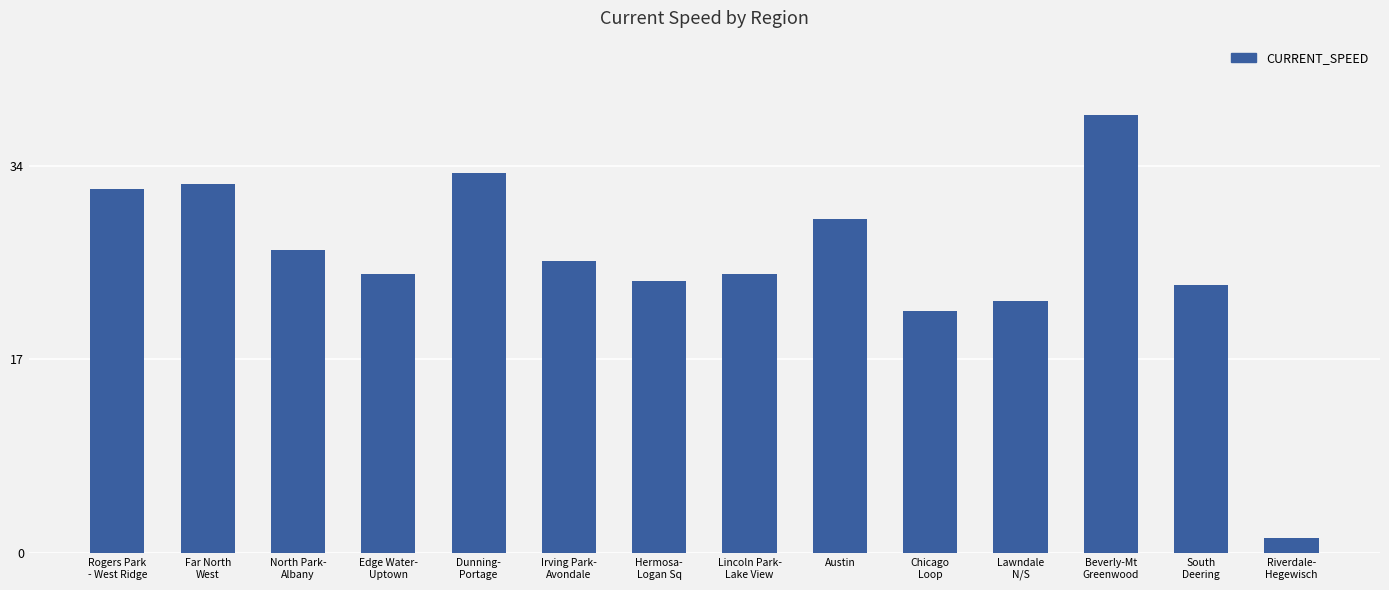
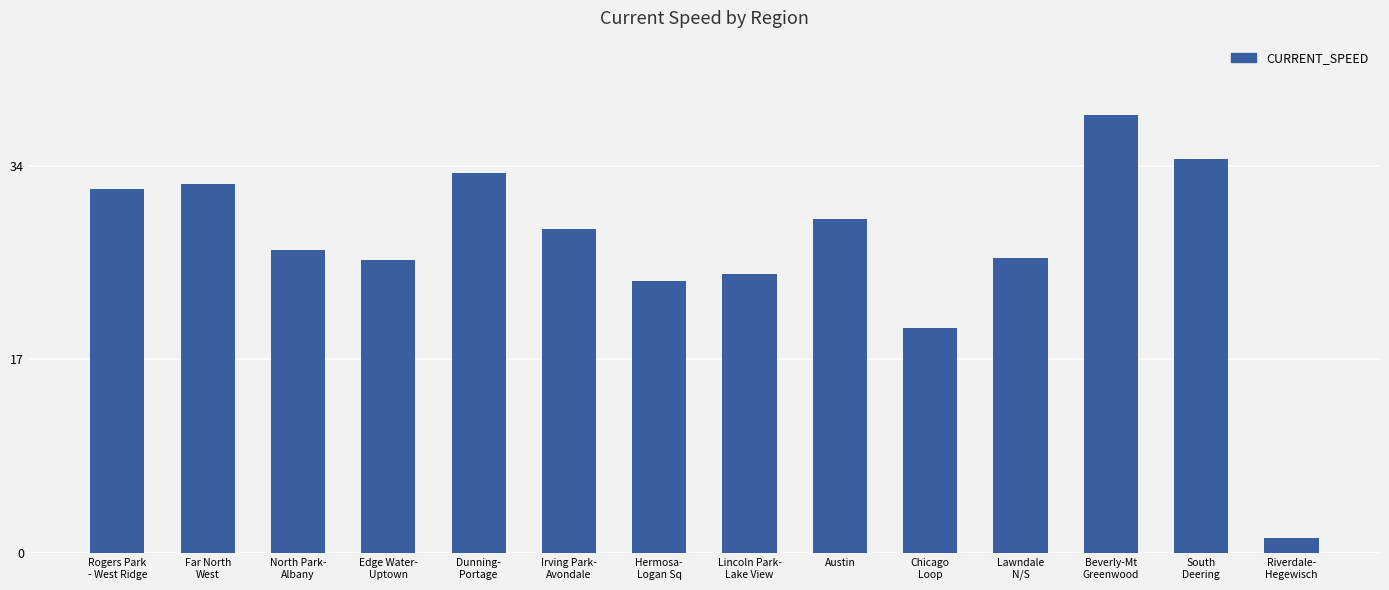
Edge Water- Uptown: 24.5 -> 25.7
Irving Park- Avondale: 25.6 -> 28.5
Chicago Loop: 21.3 -> 19.8
Lawndale N/S: 22.2 -> 25.9
South Deering: 23.5 -> 34.6
